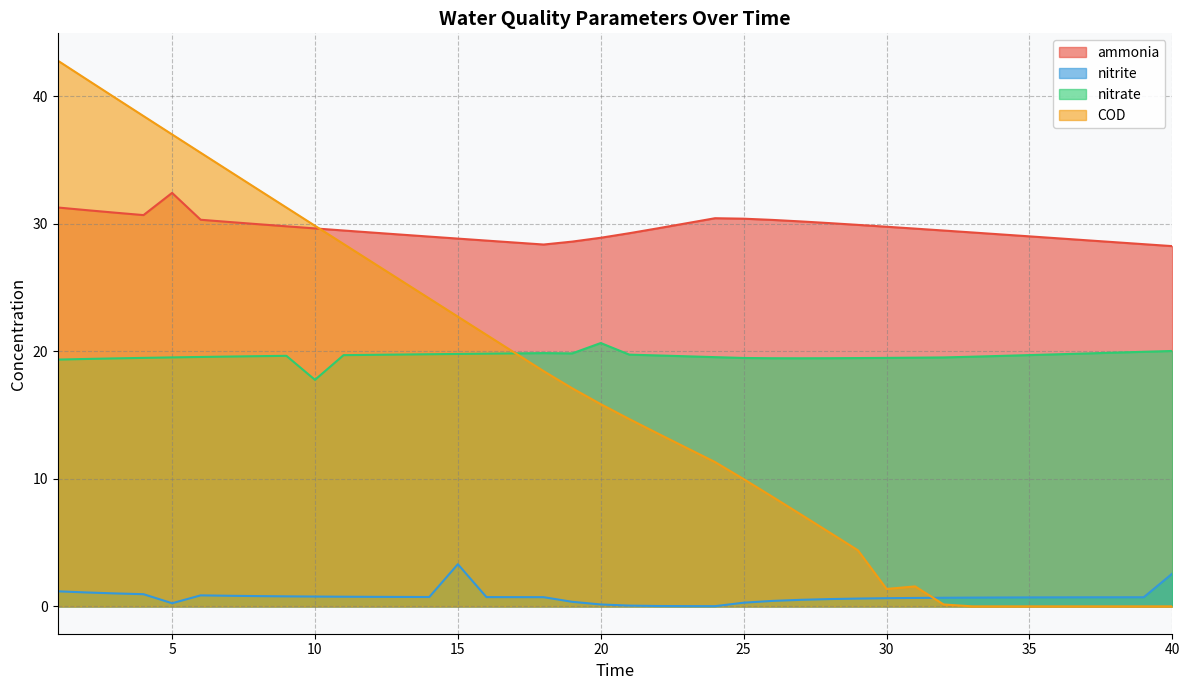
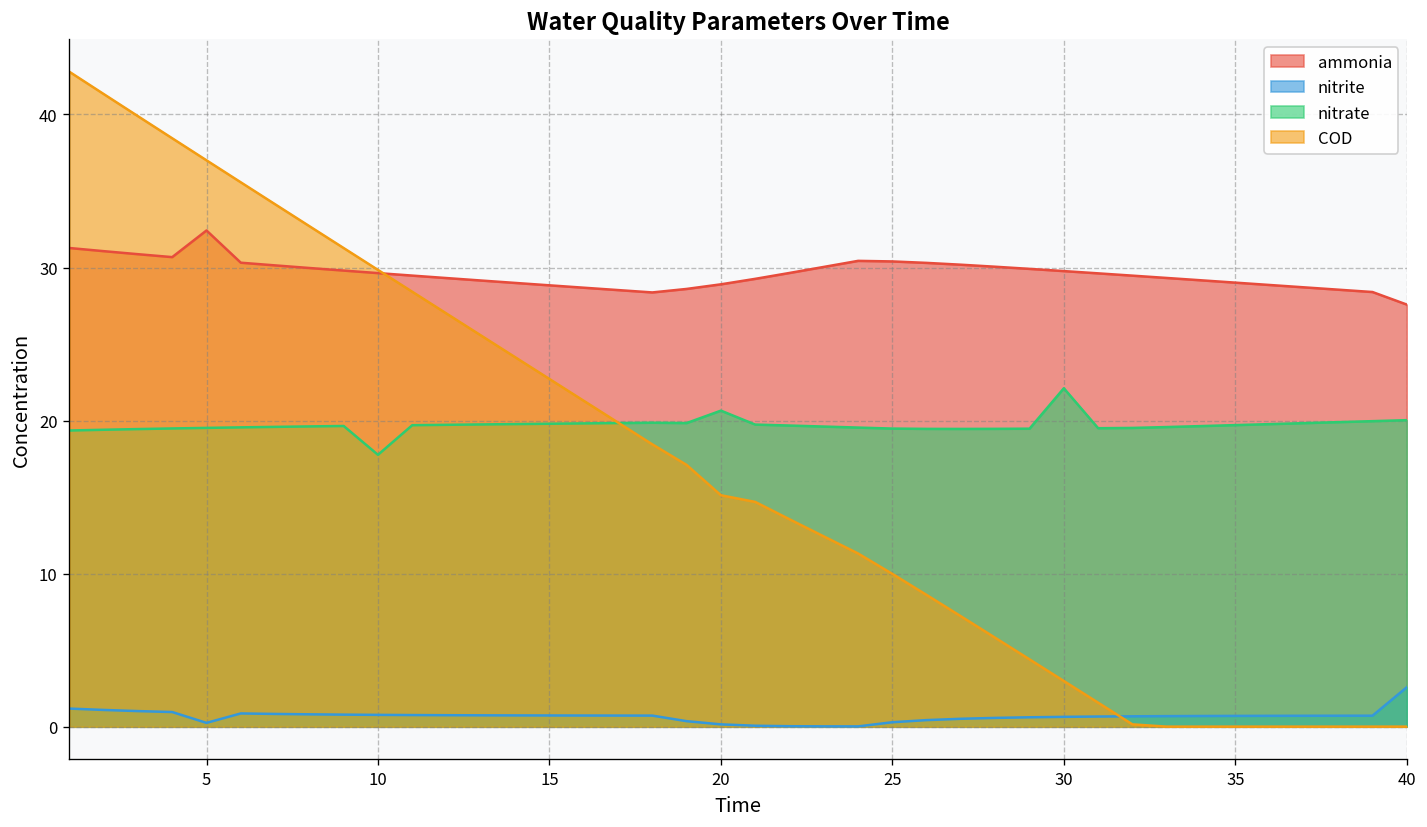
nitrite, 15: 3.3 -> 0.7
COD, 20: 15.9 -> 15.1
nitrate, 30: 19.5 -> 22.1
COD, 30: 1.4 -> 3.0
ammonia, 40: 28.2 -> 27.6
